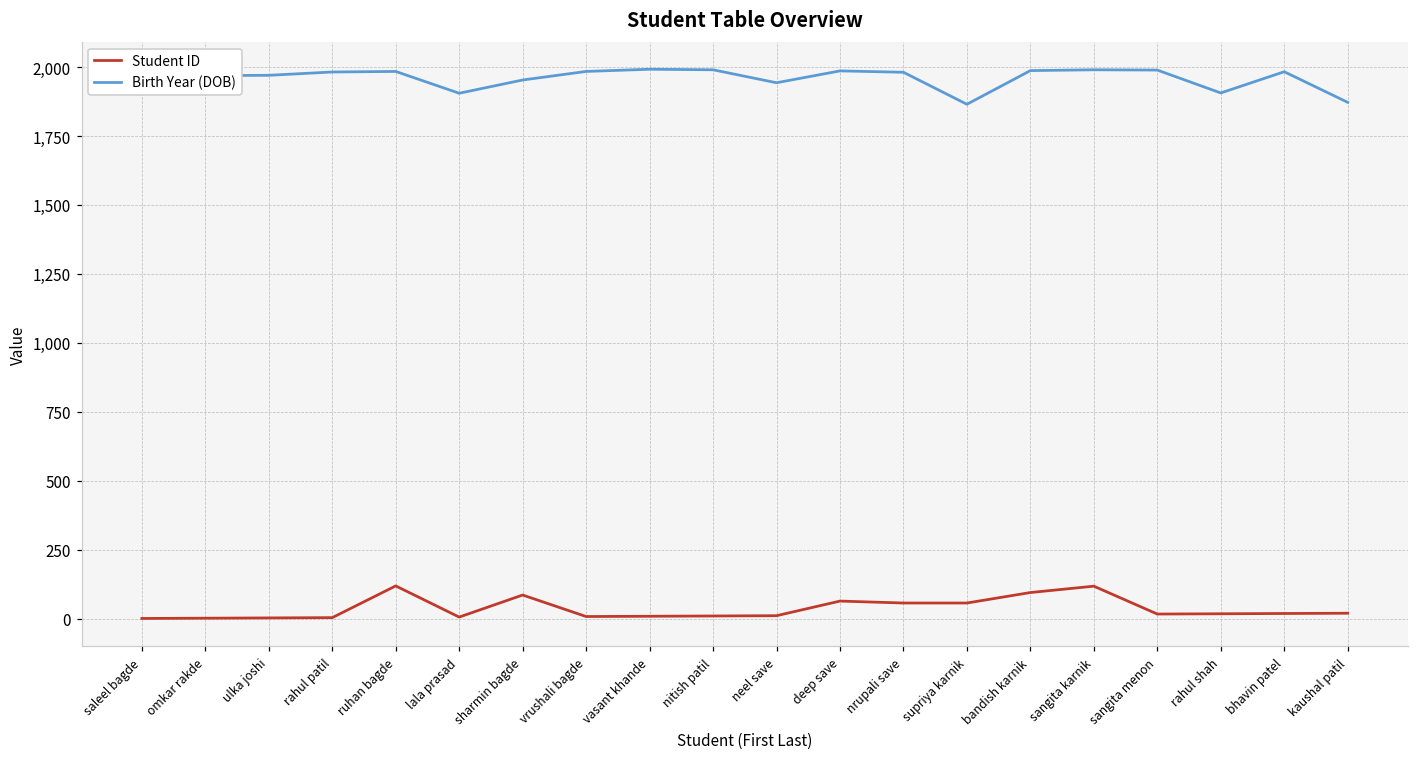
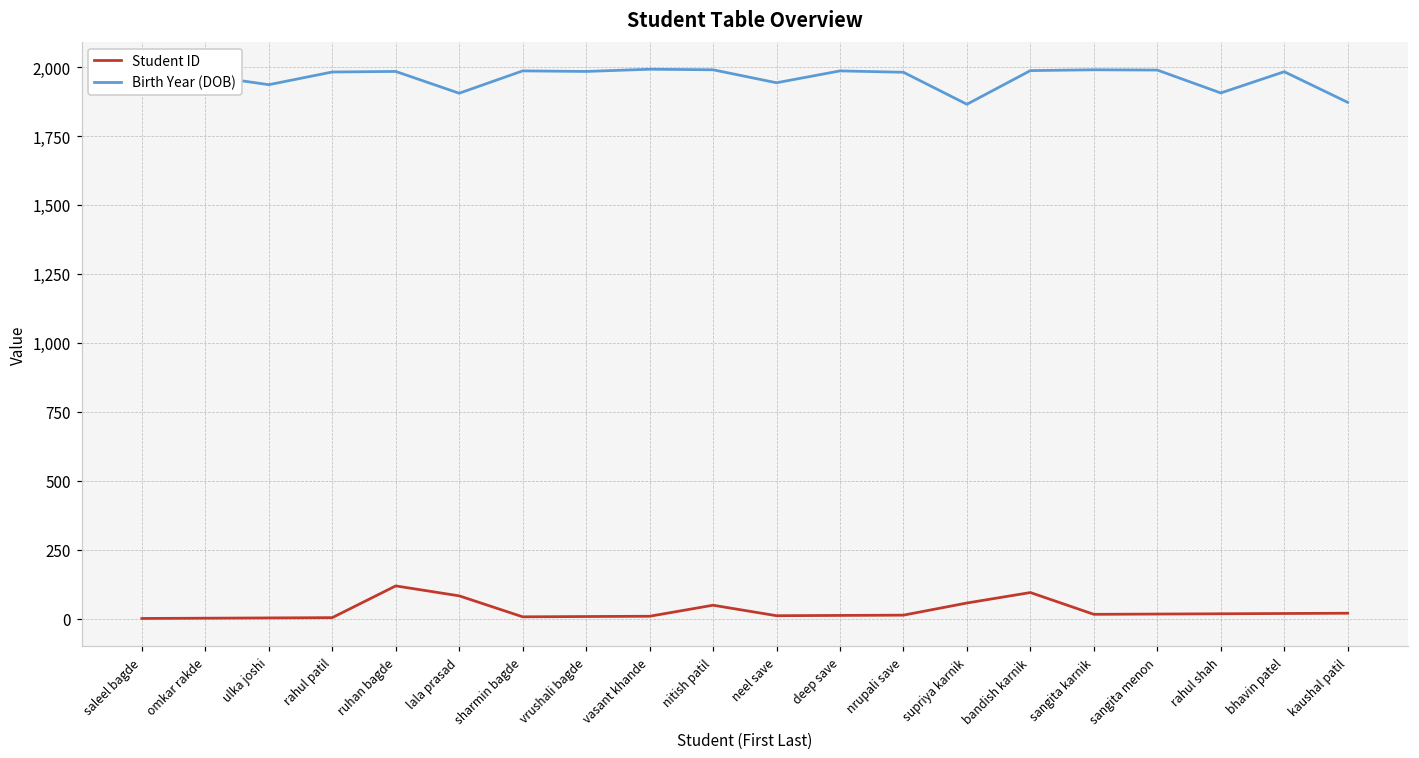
Birth Year (DOB), ulka joshi: 1,970 -> 1,940
Student ID, lala prasad: 10 -> 80
Student ID, sharmin bagde: 90 -> 10
Birth Year (DOB), sharmin bagde: 1,950 -> 1,990
Student ID, nitish patil: 10 -> 50
Student ID, deep save: 60 -> 10
Student ID, nrupali save: 60 -> 10
Student ID, sangita karnik: 120 -> 20
